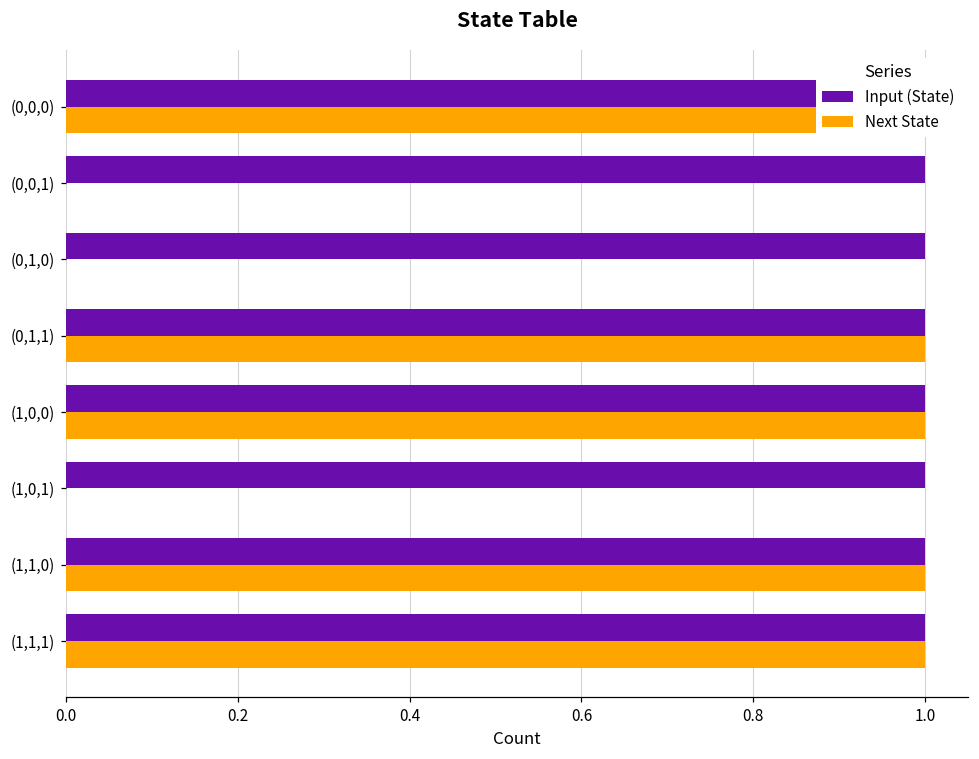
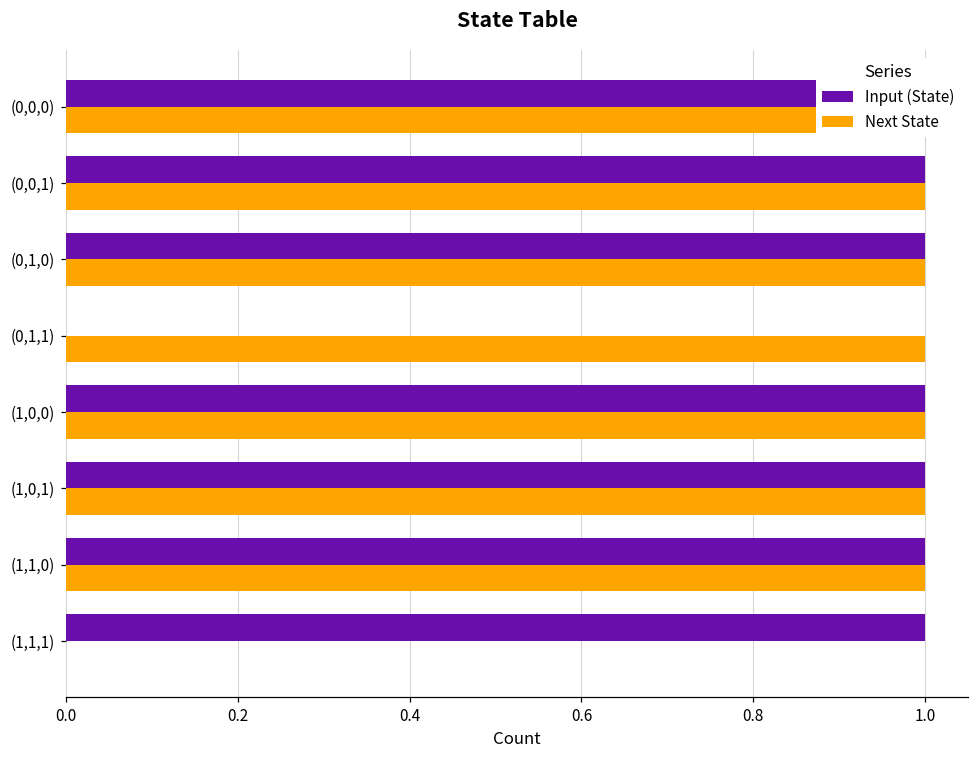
Next State, (0,0,1): 0 -> 1
Next State, (0,1,0): 0 -> 1
Input (State), (0,1,1): 1 -> 0
Next State, (1,0,1): 0 -> 1
Next State, (1,1,1): 1 -> 0
